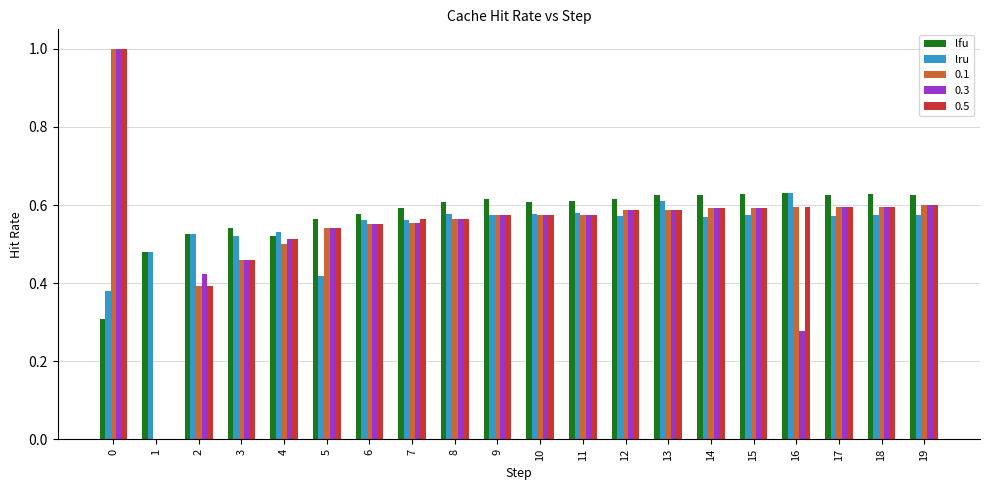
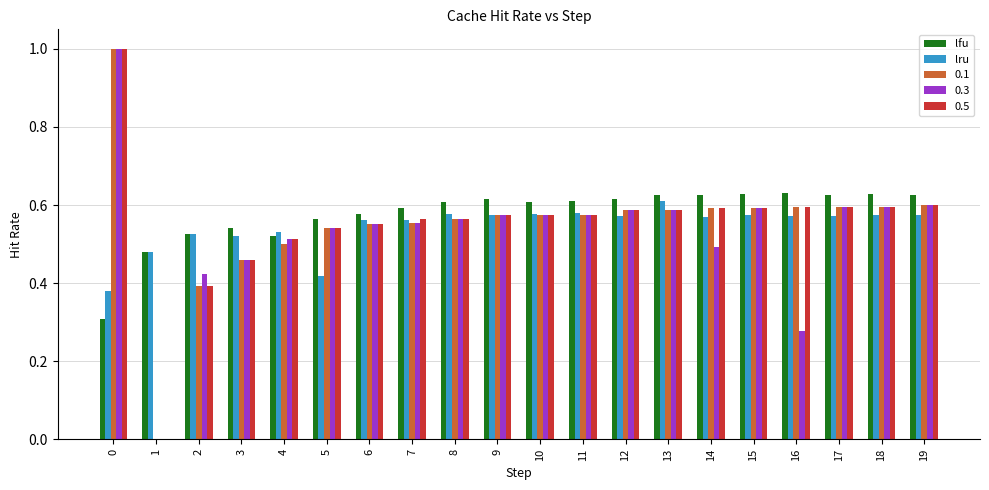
0.3, 14: 0.59 -> 0.49
lru, 16: 0.63 -> 0.57
